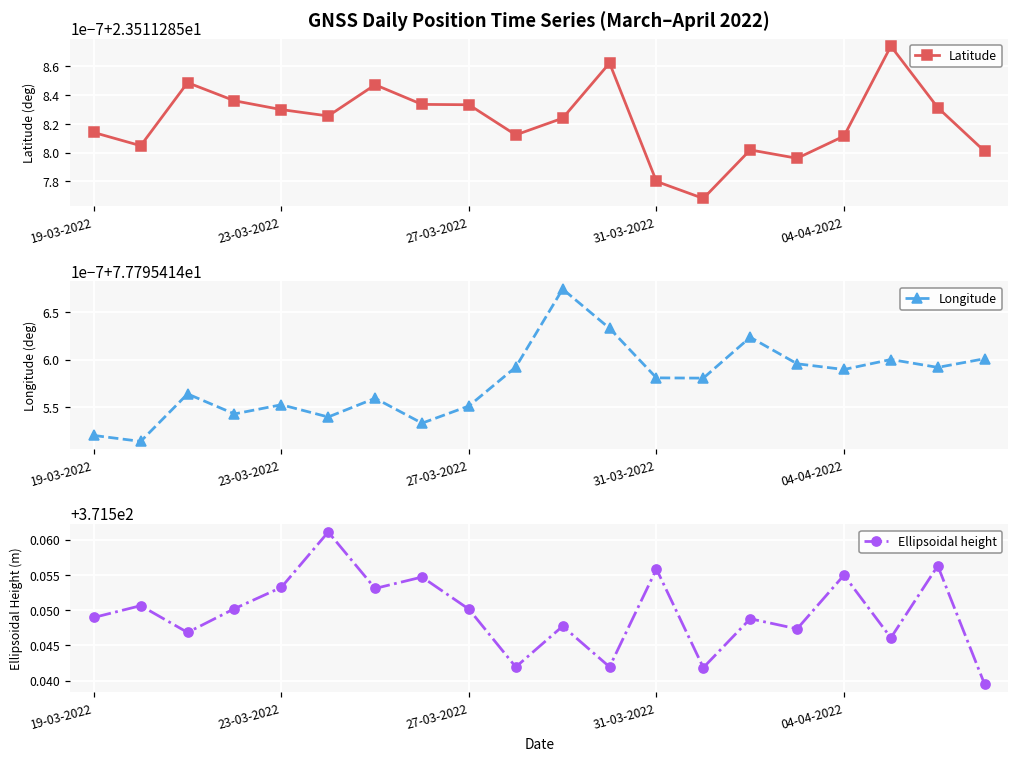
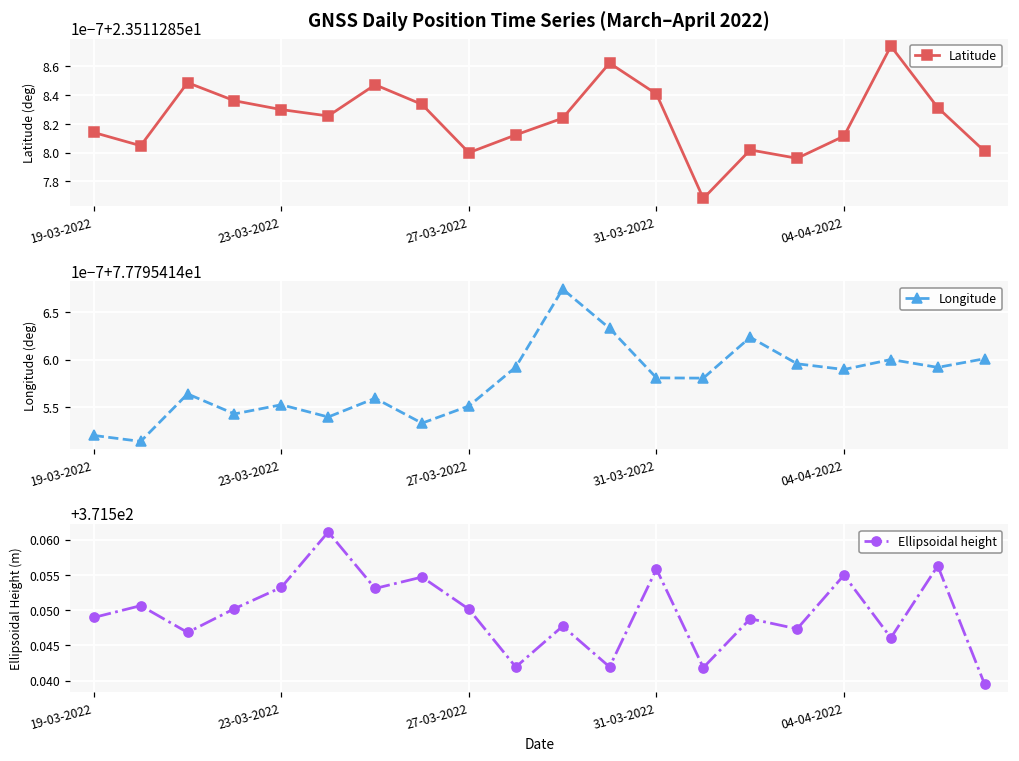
GNSS Daily Position Time Series (March–April 2022), 27-03-2022: 23.511285833 -> 23.511285800
GNSS Daily Position Time Series (March–April 2022), 31-03-2022: 23.511285780 -> 23.511285841
